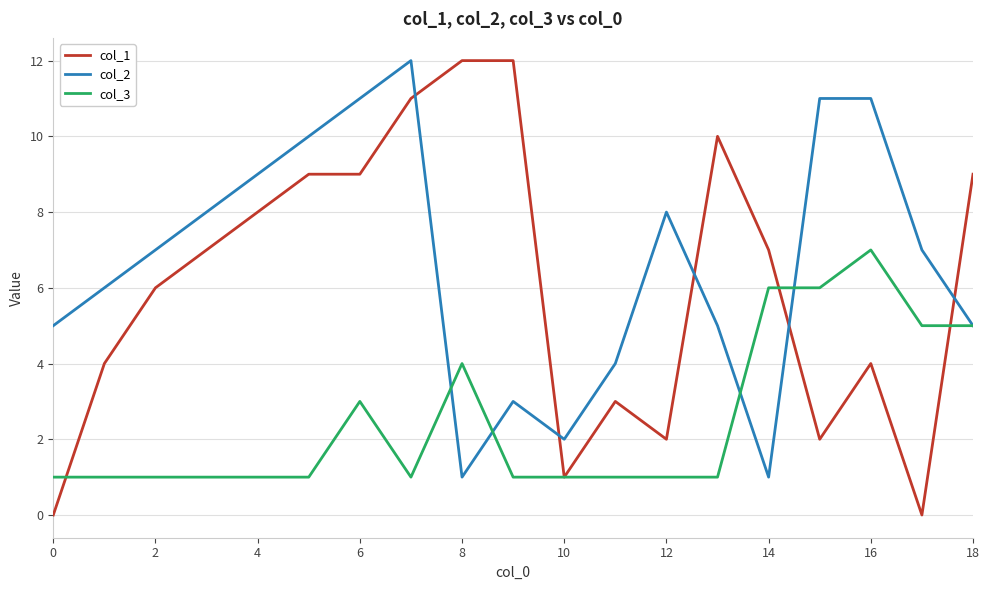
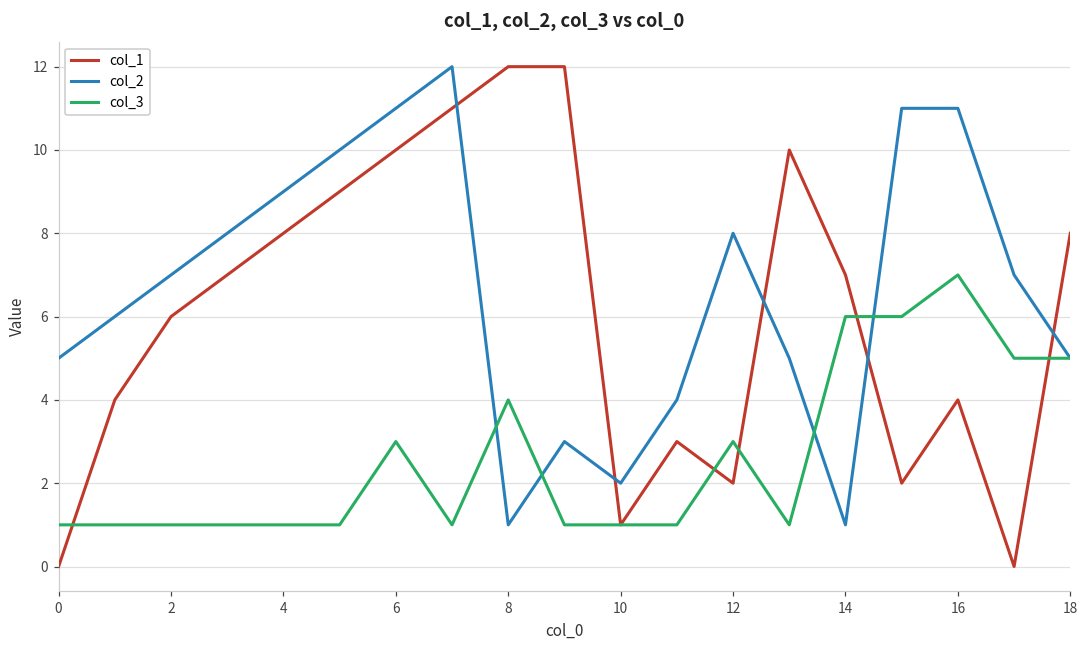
col_1, 6: 9 -> 10
col_3, 12: 1 -> 3
col_1, 18: 9 -> 8
